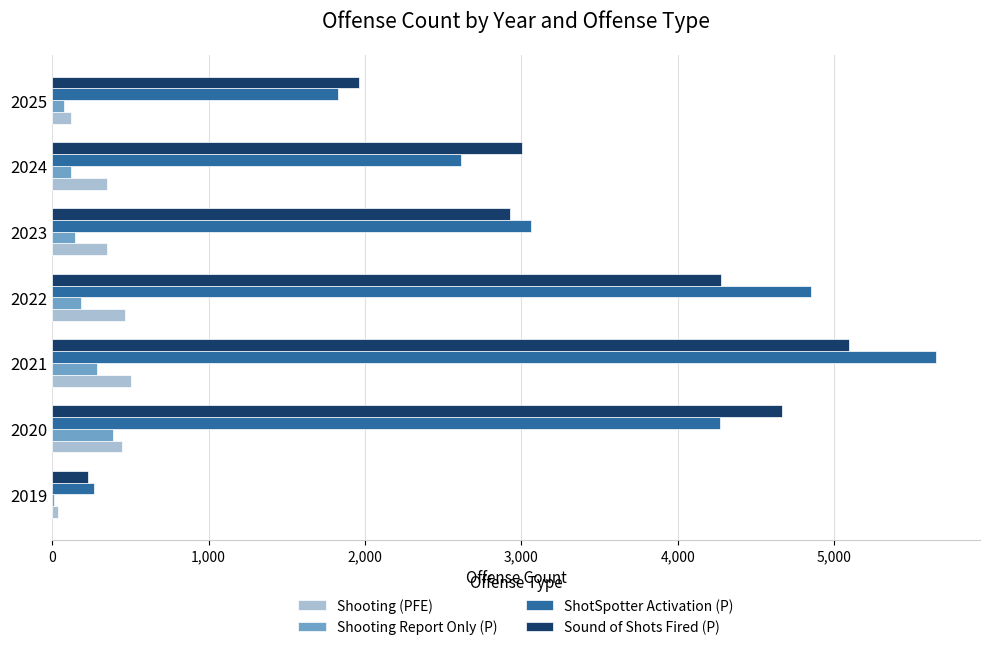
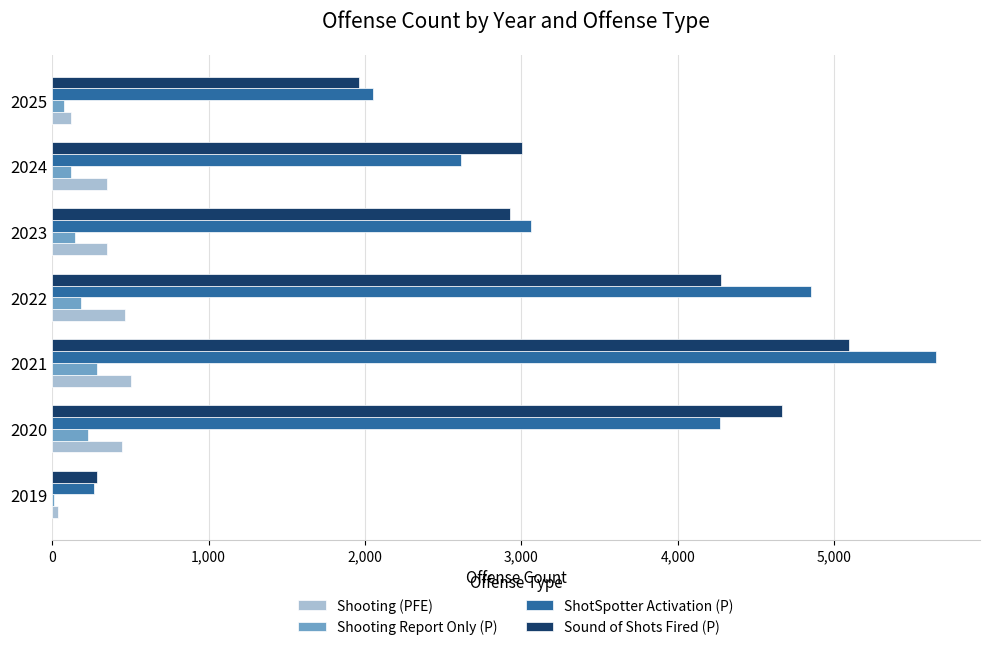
ShotSpotter Activation (P), 2025: 1,830 -> 2,050
Shooting Report Only (P), 2020: 390 -> 230
Sound of Shots Fired (P), 2019: 230 -> 290
